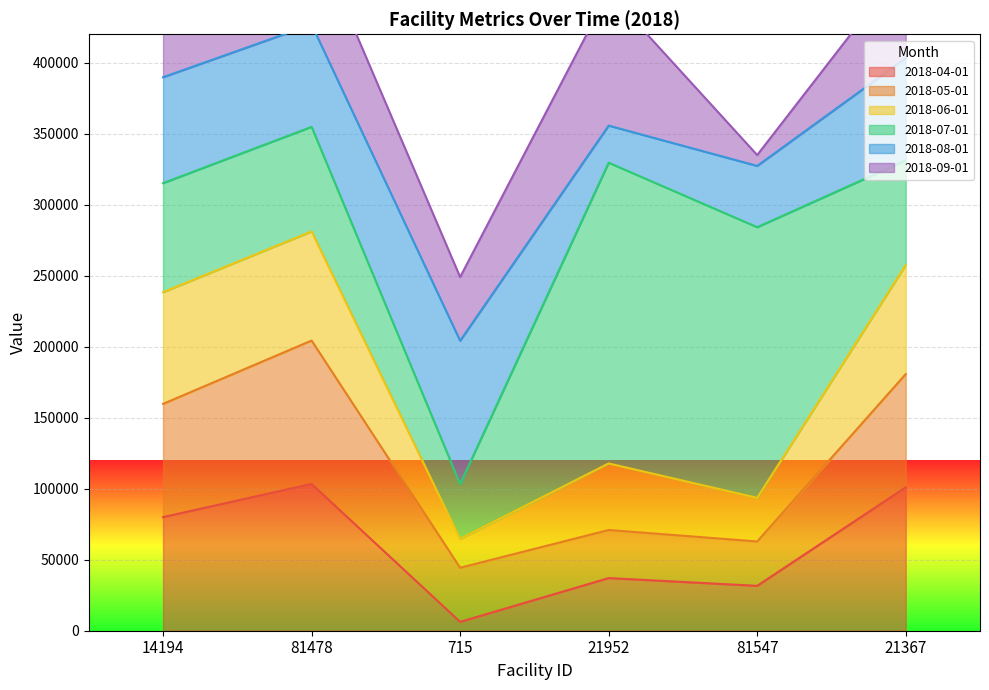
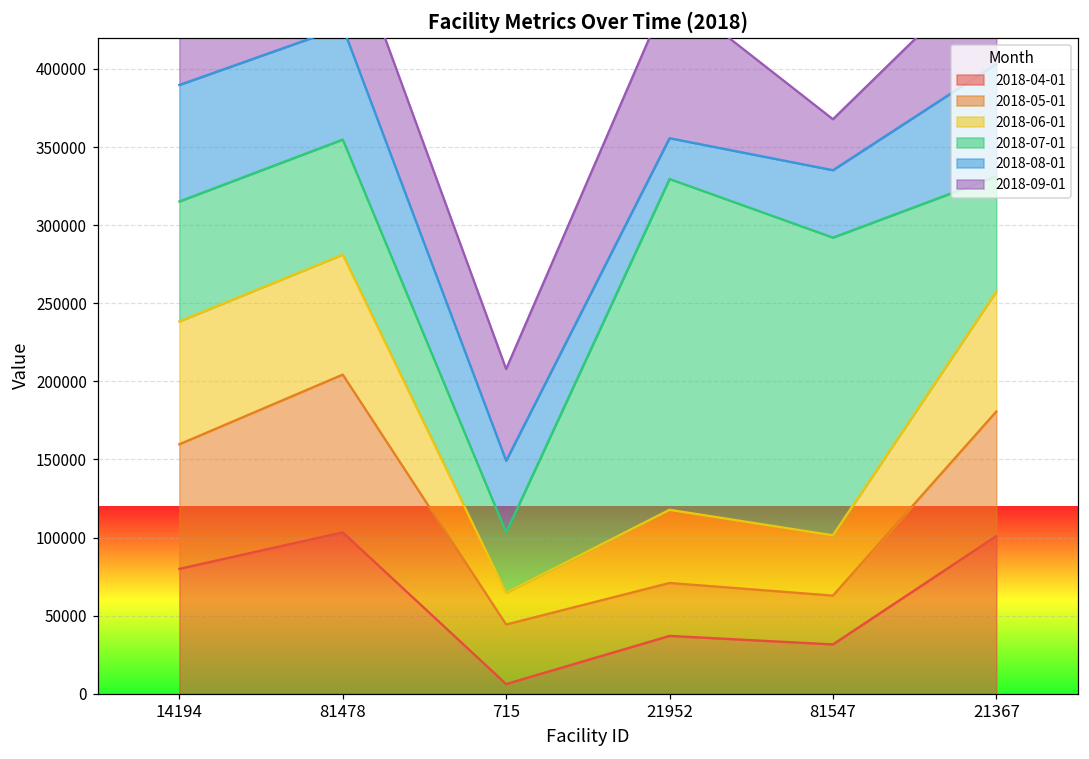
2018-08-01, 715: 101000 -> 46000
2018-09-01, 715: 45000 -> 59000
2018-06-01, 81547: 31000 -> 39000
2018-09-01, 81547: 8000 -> 33000
